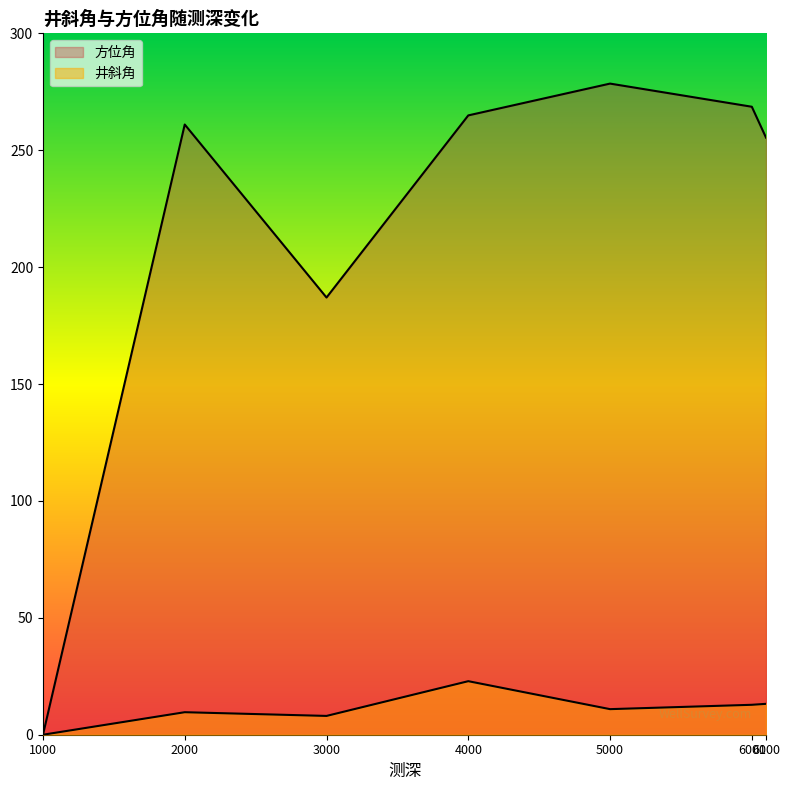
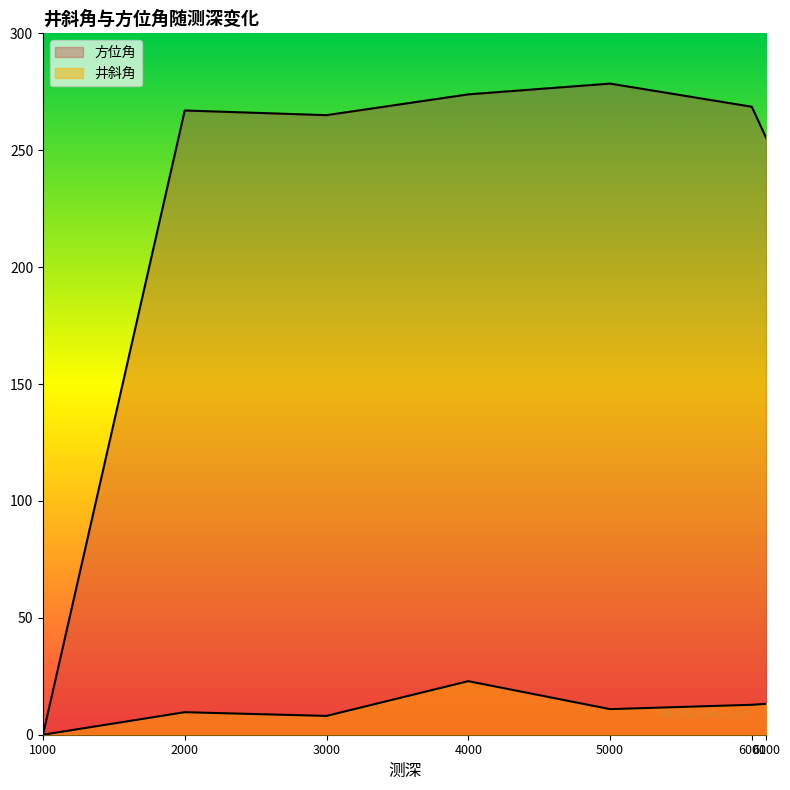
方位角, 2000: 261 -> 267
方位角, 3000: 187 -> 265
方位角, 4000: 265 -> 274
